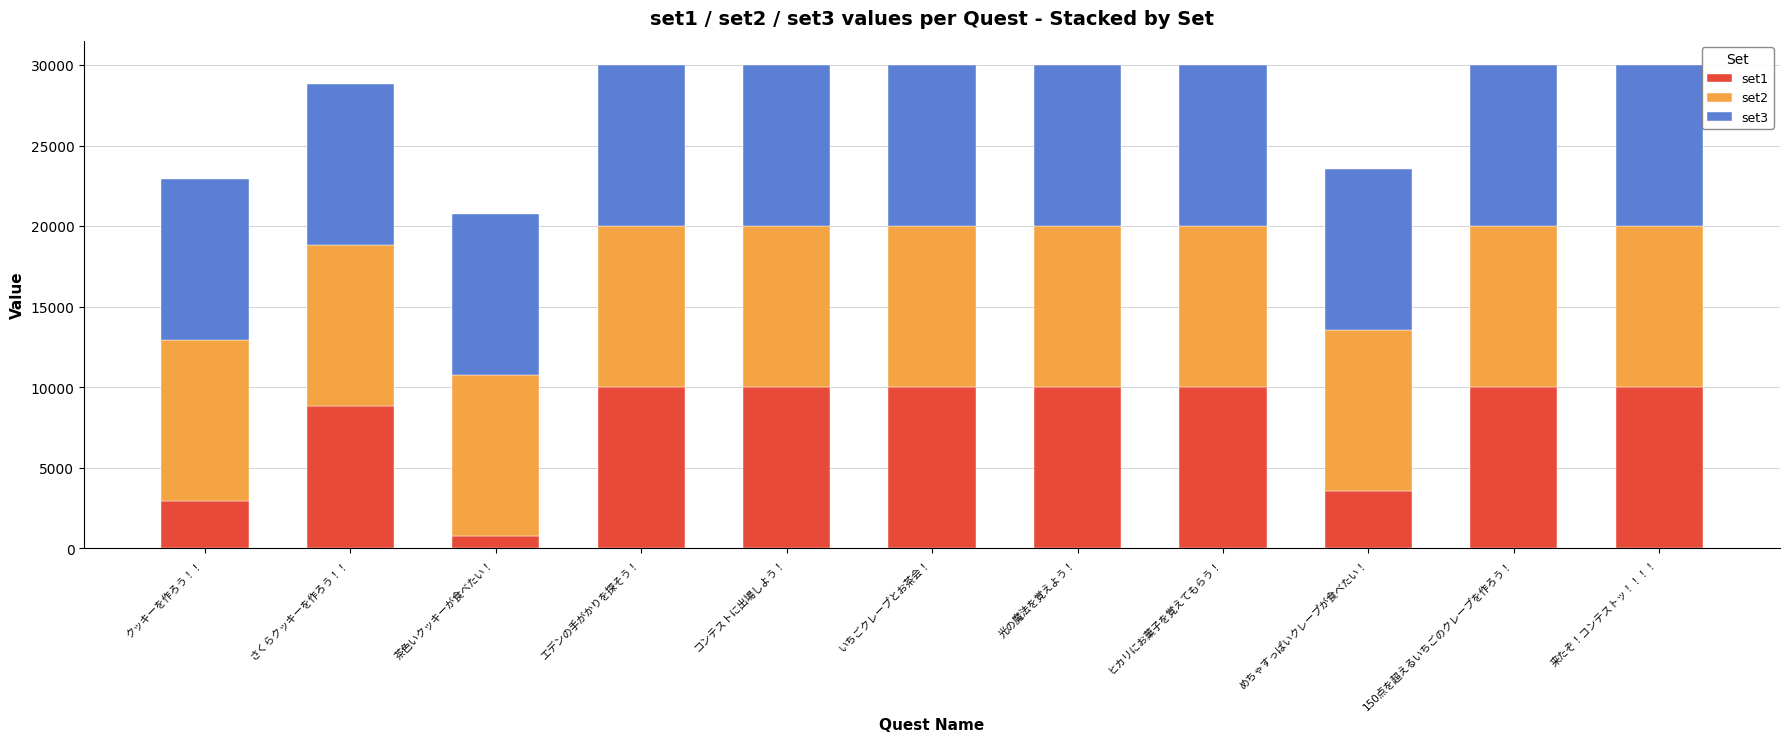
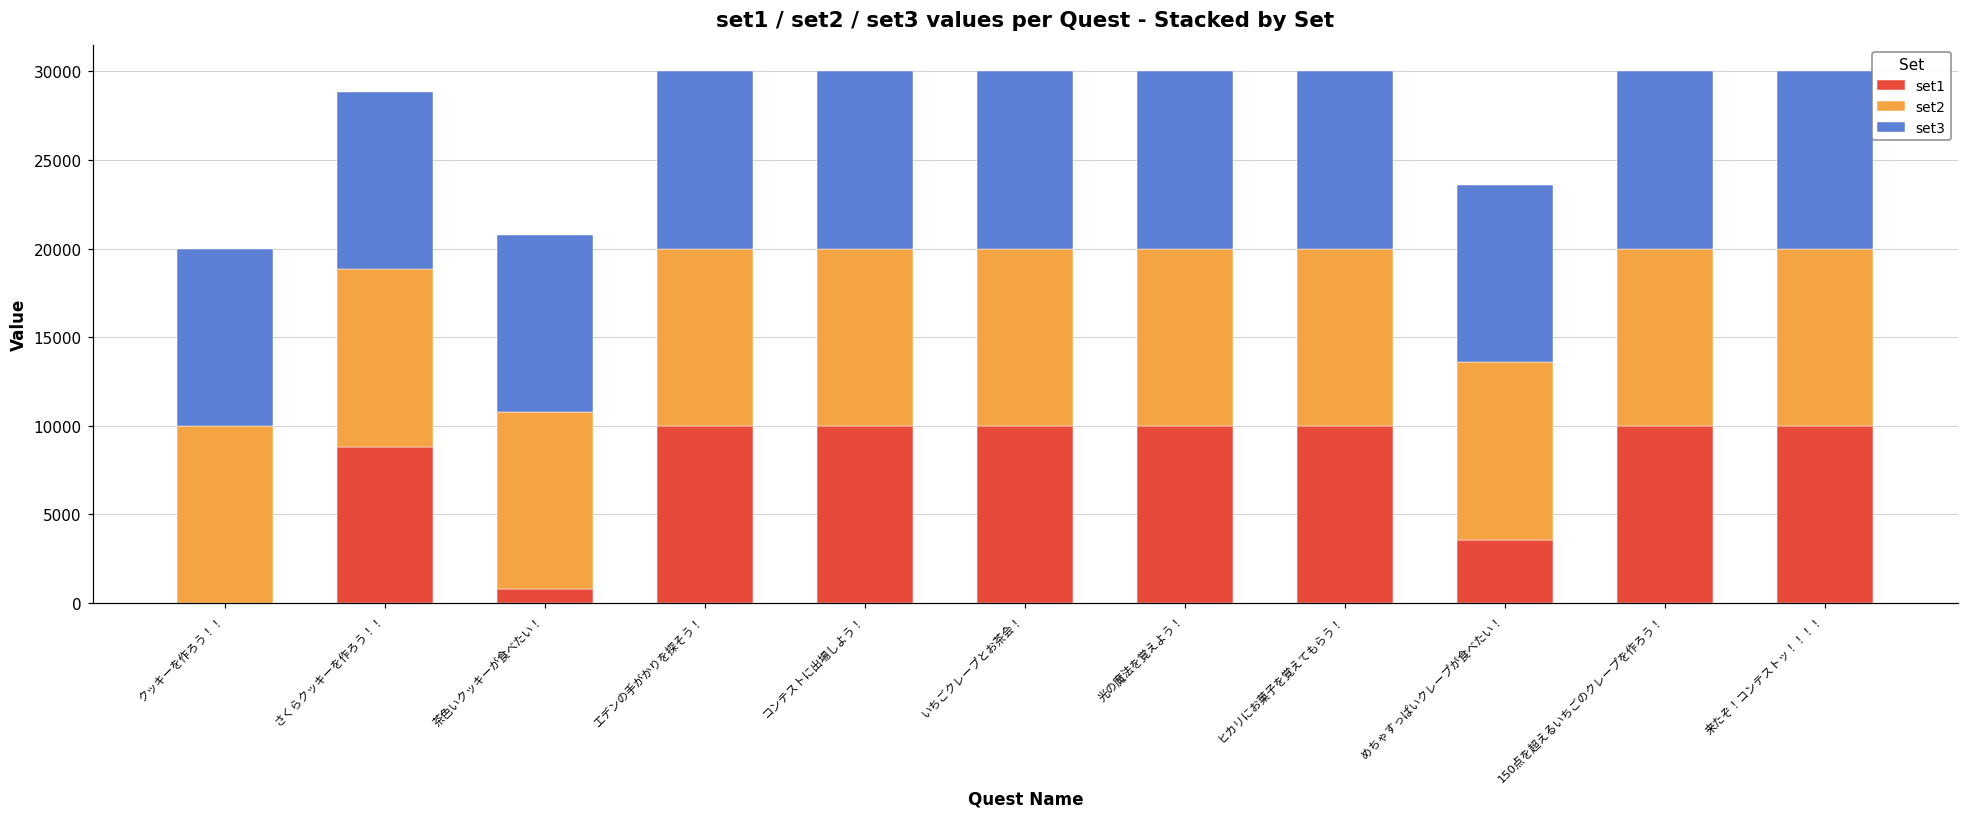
set1, クッキーを作ろう！！: 2900 -> 0
